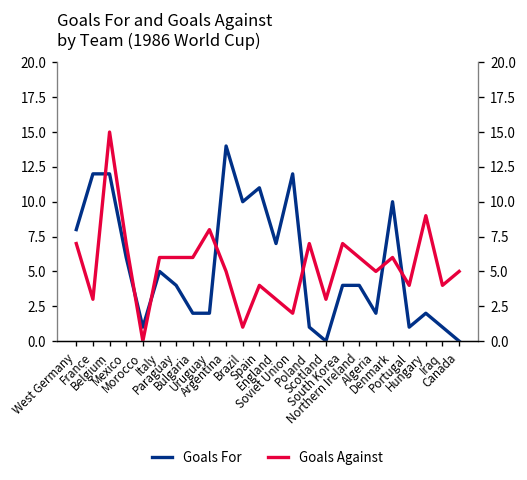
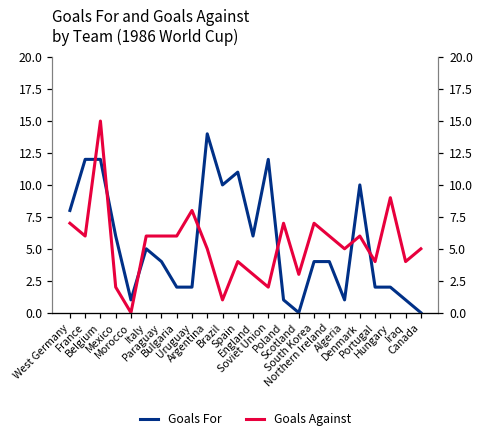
Goals Against, France: 3 -> 6
Goals Against, Mexico: 7 -> 2
Goals For, England: 7 -> 6
Goals For, Algeria: 2 -> 1
Goals For, Portugal: 1 -> 2
